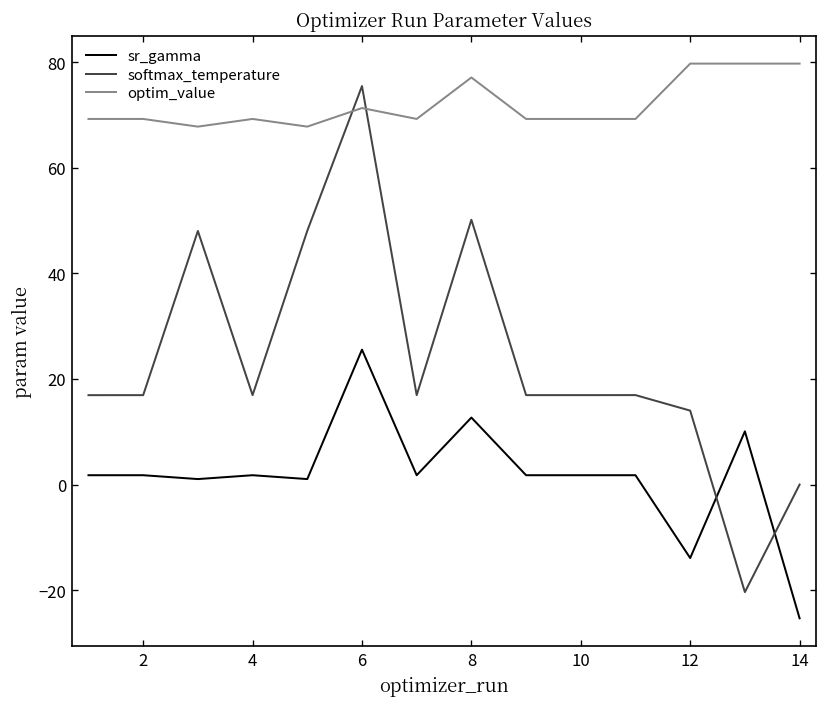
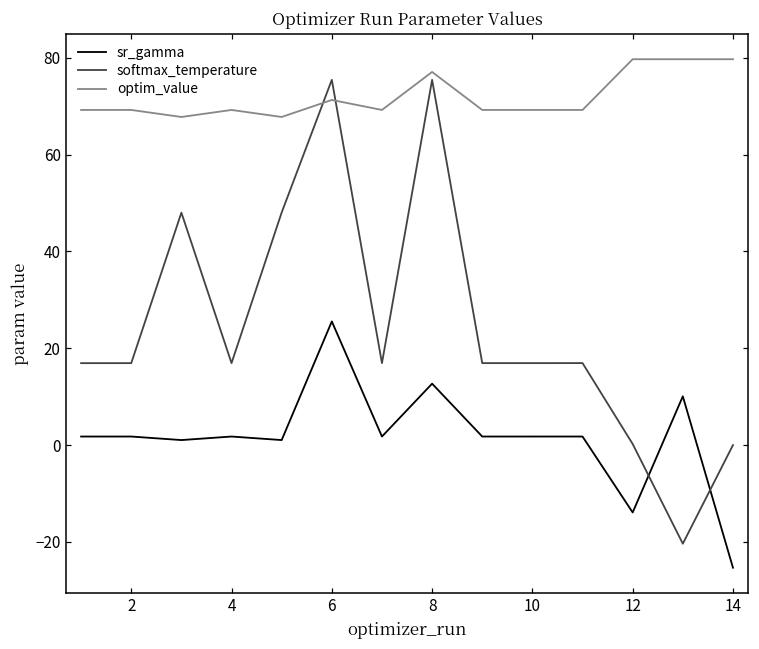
softmax_temperature, 8: 50 -> 75
softmax_temperature, 12: 14 -> 0
